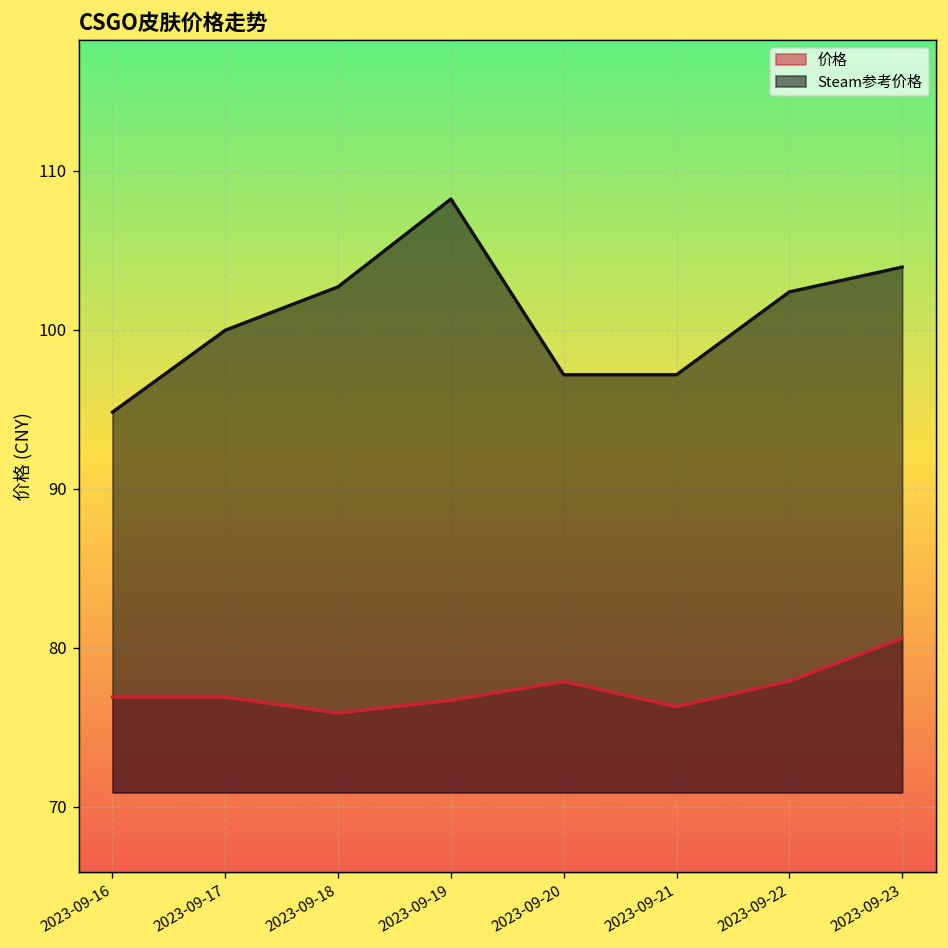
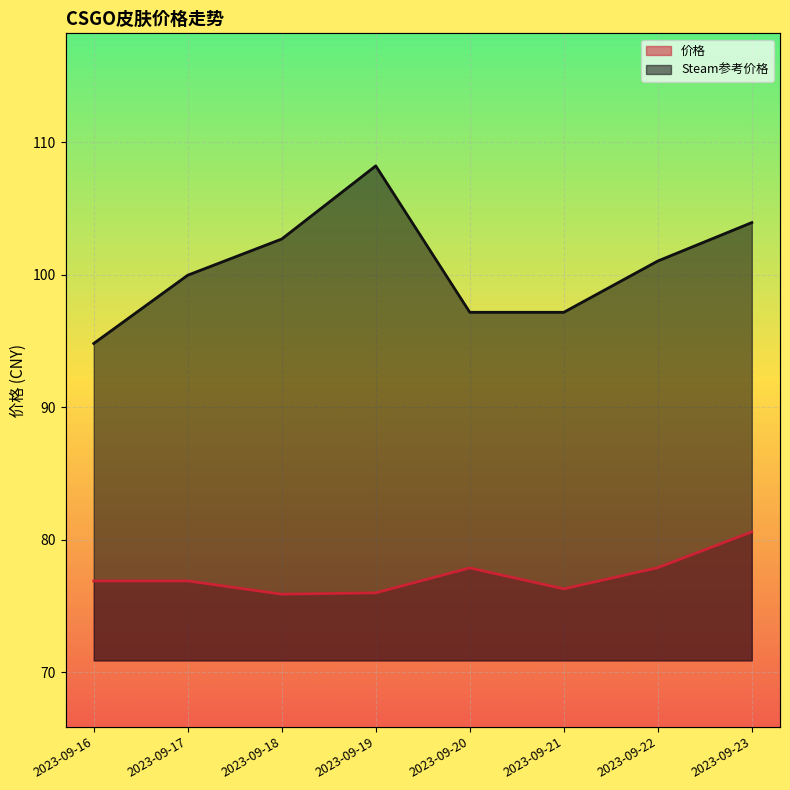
价格, 2023-09-19: 76.7 -> 76.0
Steam参考价格, 2023-09-22: 102.4 -> 101.0
